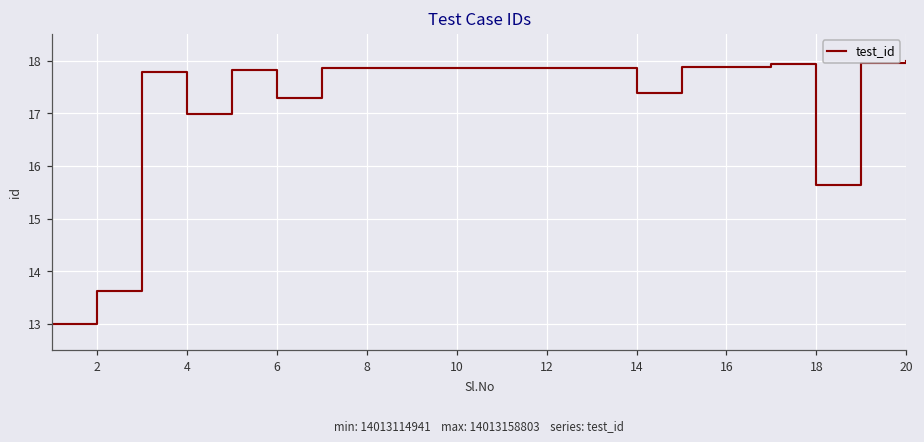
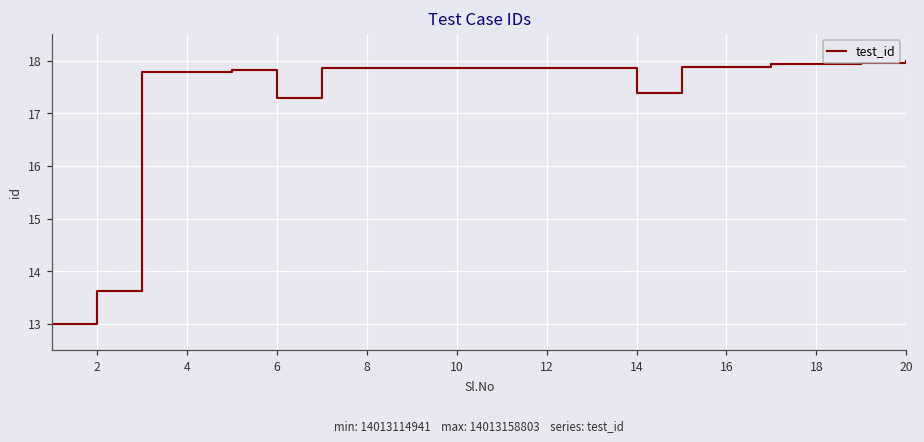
4: 17.0 -> 17.8
18: 15.6 -> 17.9
